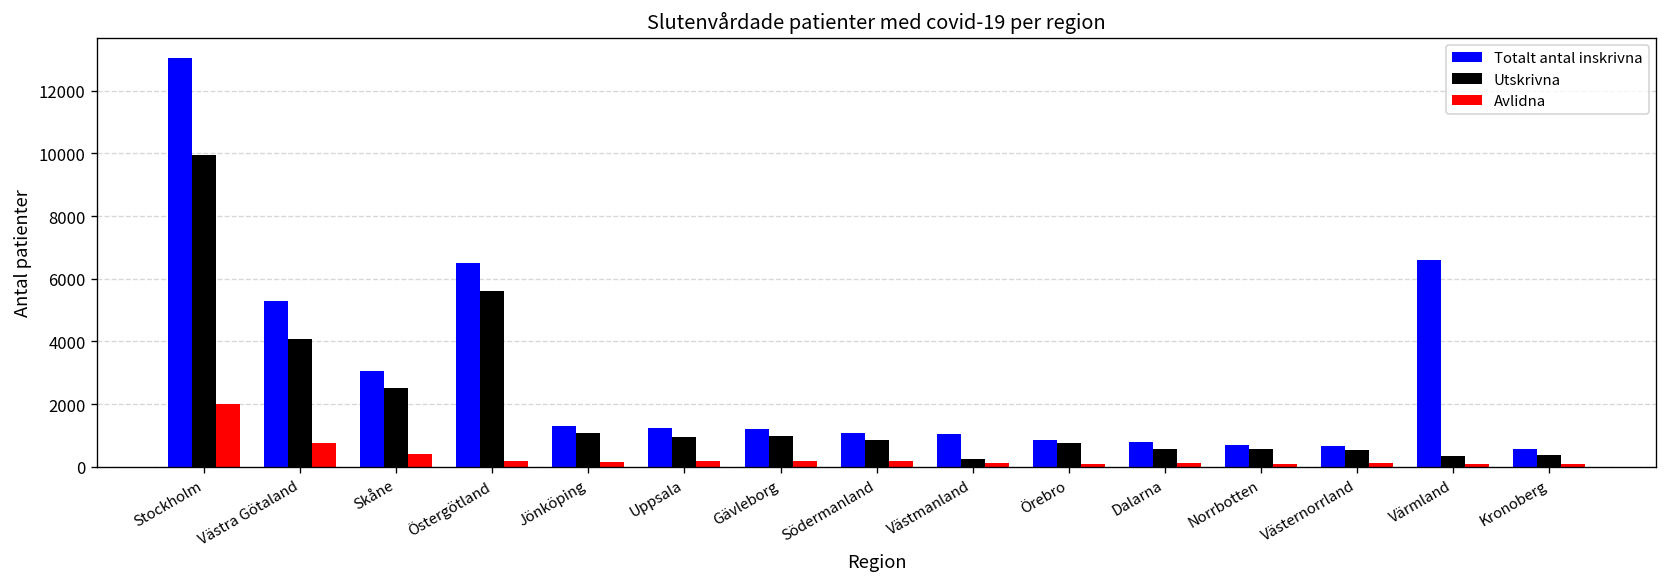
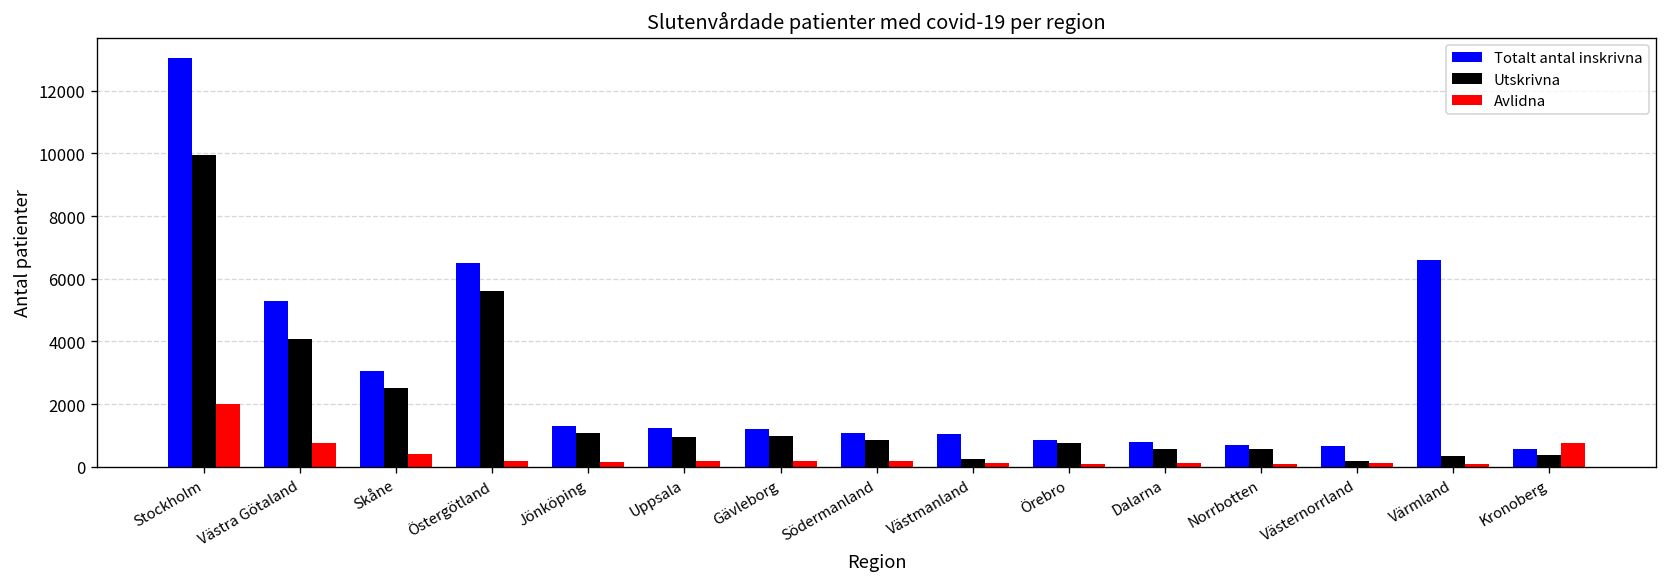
Utskrivna, Västernorrland: 500 -> 200
Avlidna, Kronoberg: 100 -> 800
